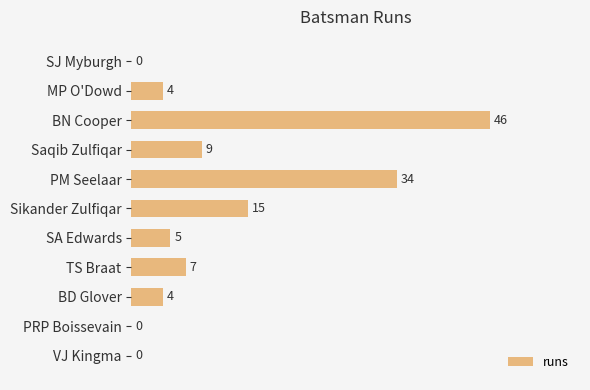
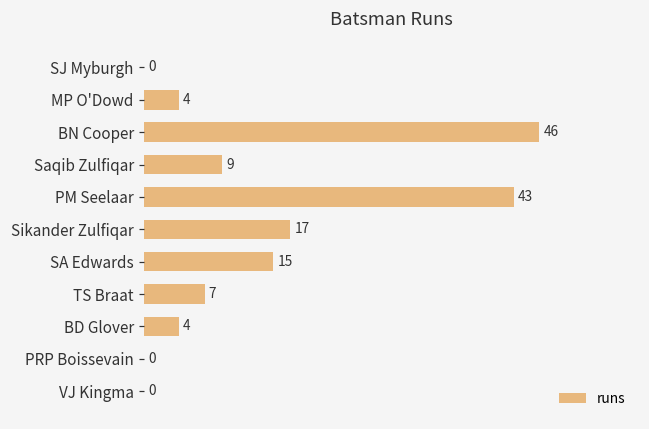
PM Seelaar: 34 -> 43
Sikander Zulfiqar: 15 -> 17
SA Edwards: 5 -> 15
